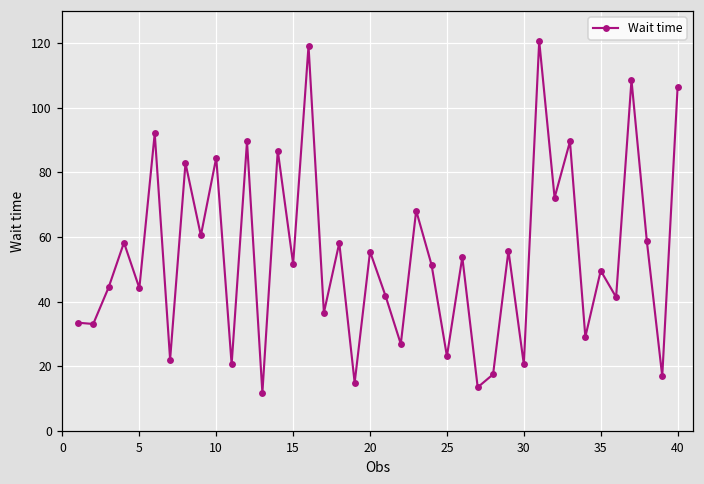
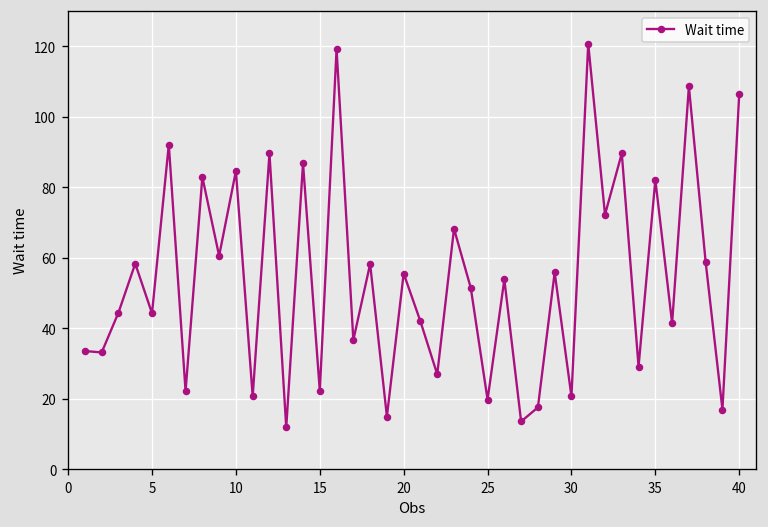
15: 52 -> 22
25: 23 -> 20
35: 50 -> 82
